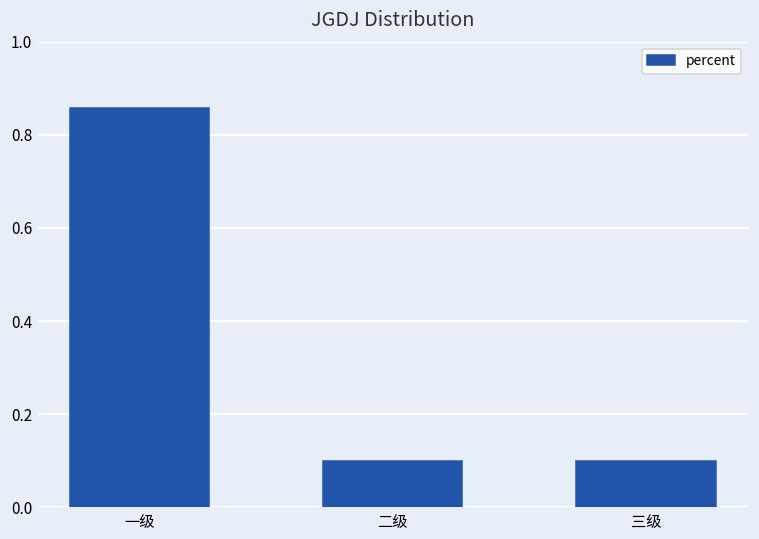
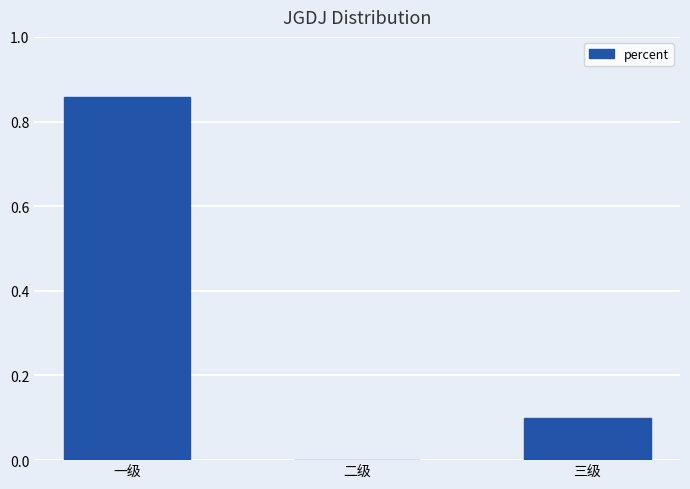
二级: 0.1 -> 0.0
